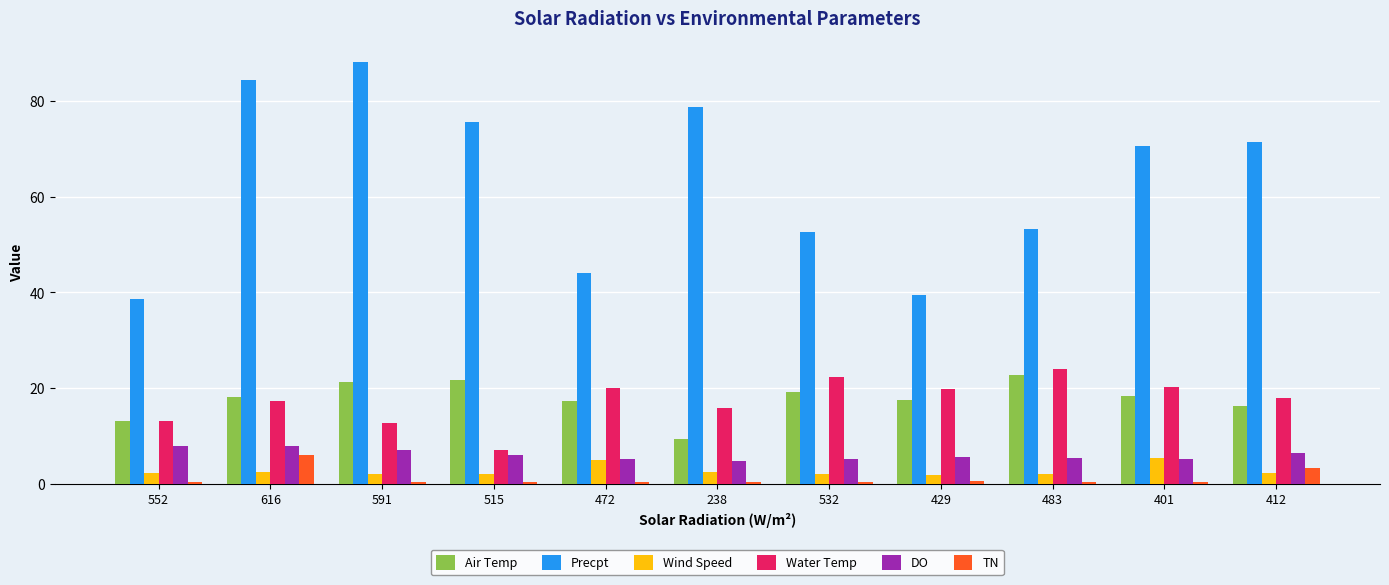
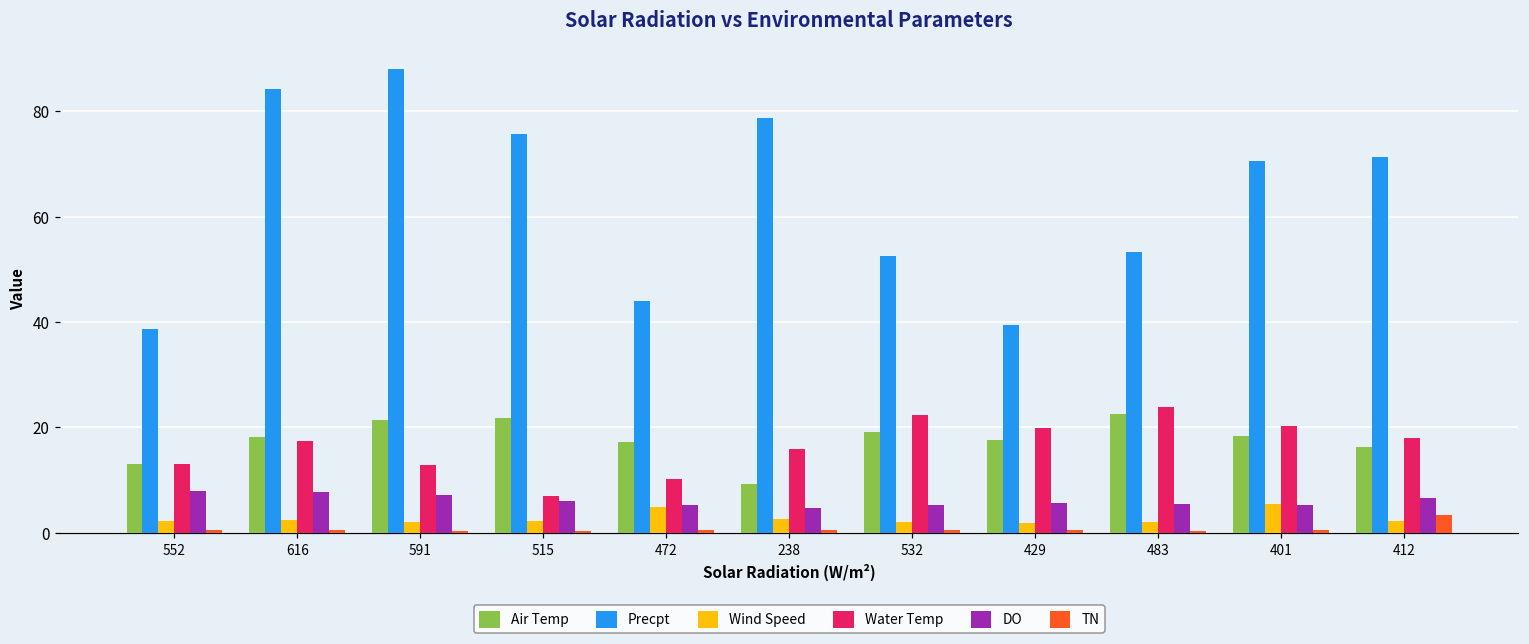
TN, 616: 6 -> 0
Water Temp, 472: 20 -> 10
